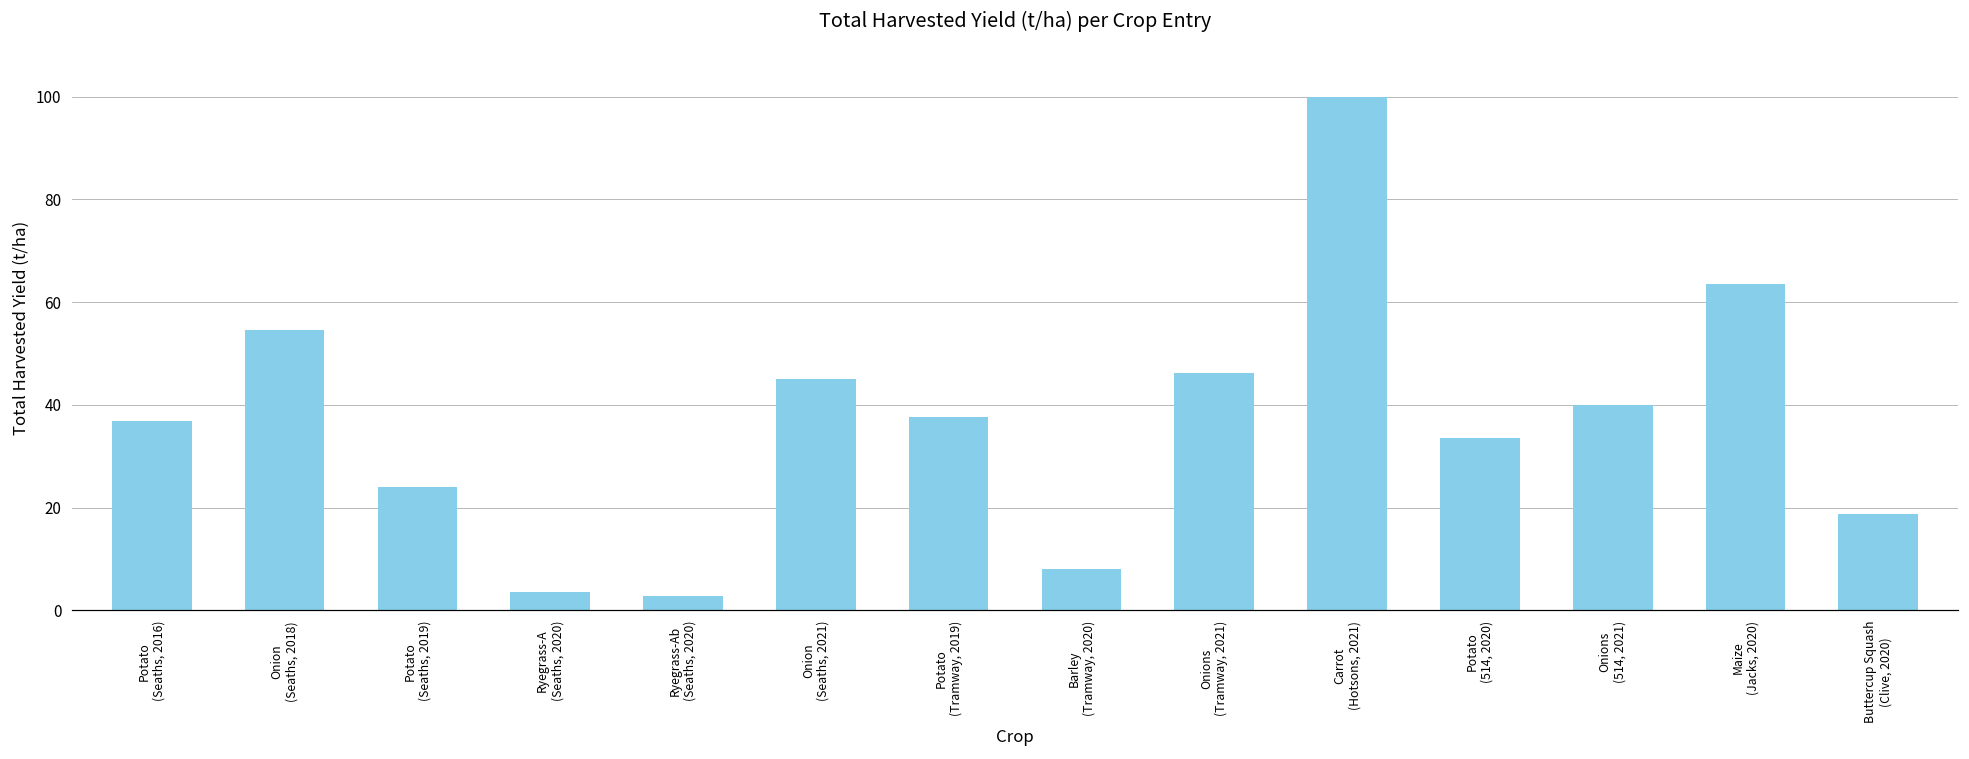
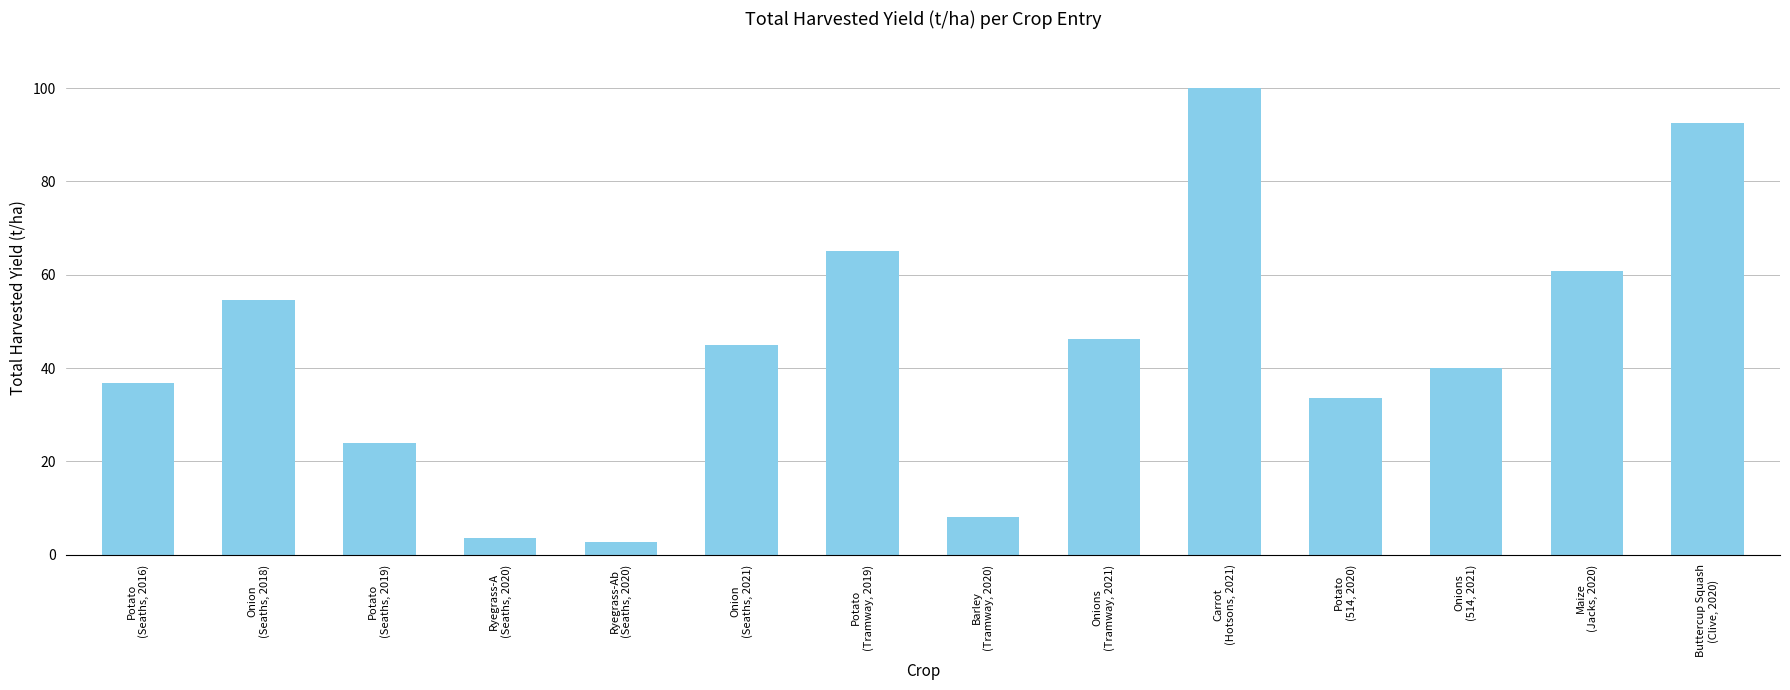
Potato (Tramway, 2019): 38 -> 65
Maize (Jacks, 2020): 64 -> 61
Buttercup Squash (Clive, 2020): 19 -> 93
